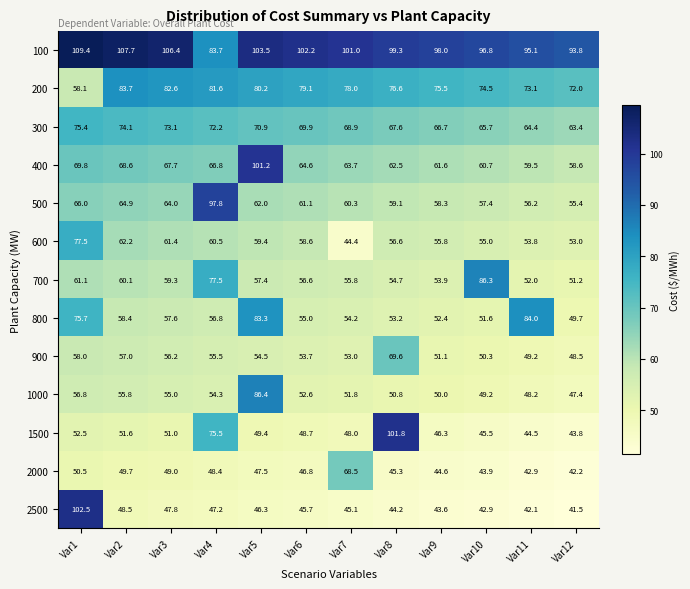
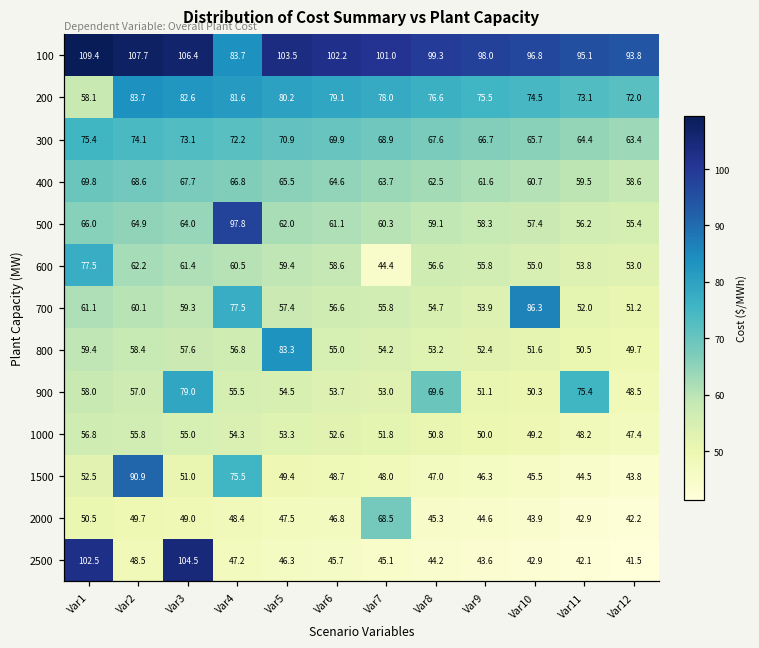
400, Var5: 101.2 -> 65.5
800, Var1: 75.7 -> 59.4
800, Var11: 84.0 -> 50.5
900, Var3: 56.2 -> 79.0
900, Var11: 49.2 -> 75.4
1000, Var5: 86.4 -> 53.3
1500, Var2: 51.6 -> 90.9
1500, Var8: 101.8 -> 47.0
2500, Var3: 47.8 -> 104.5
